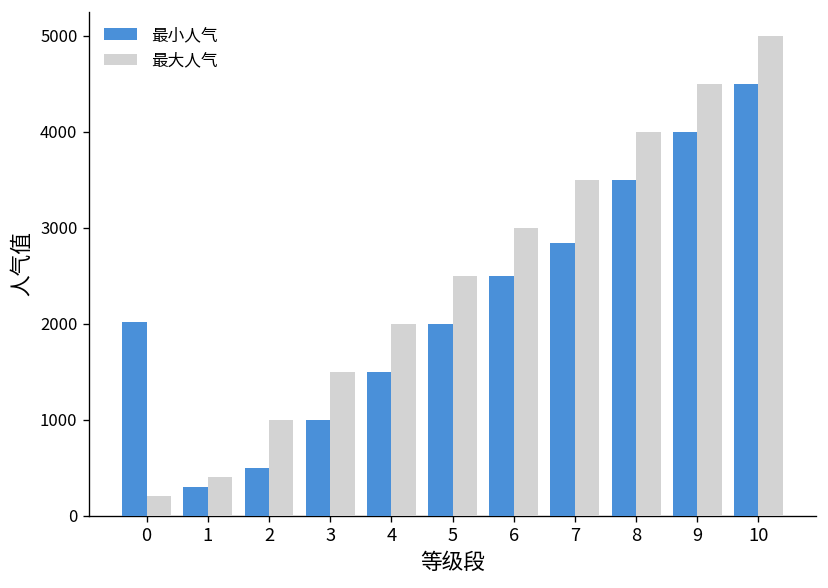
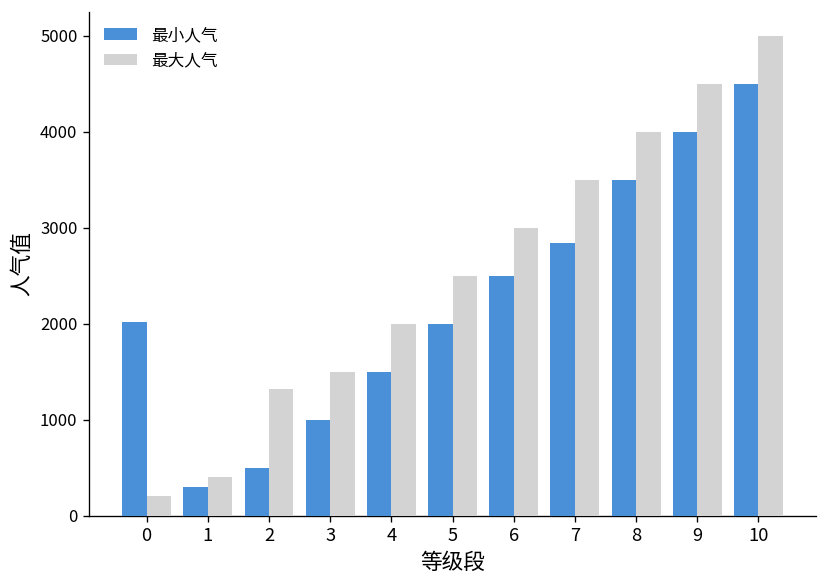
最大人气, 2: 1000 -> 1300
